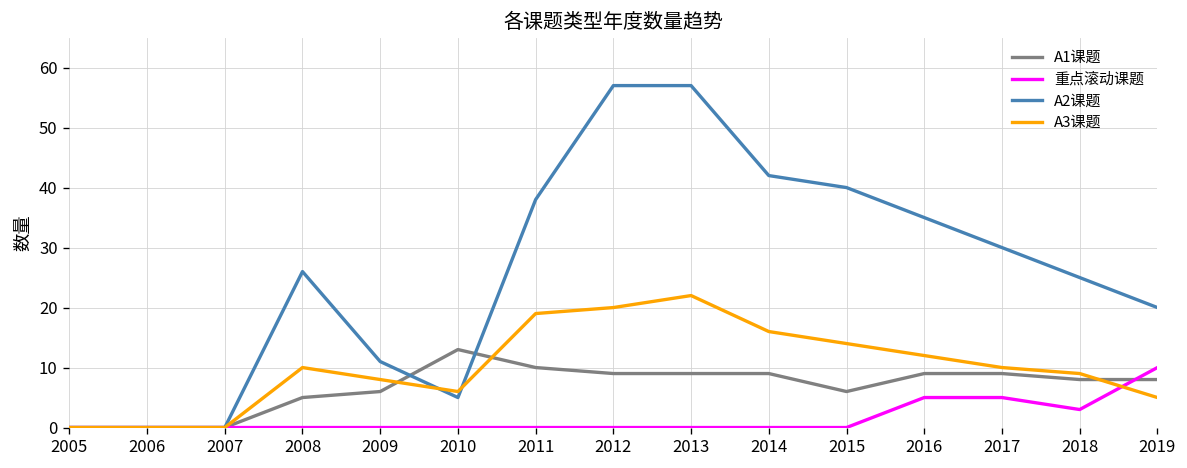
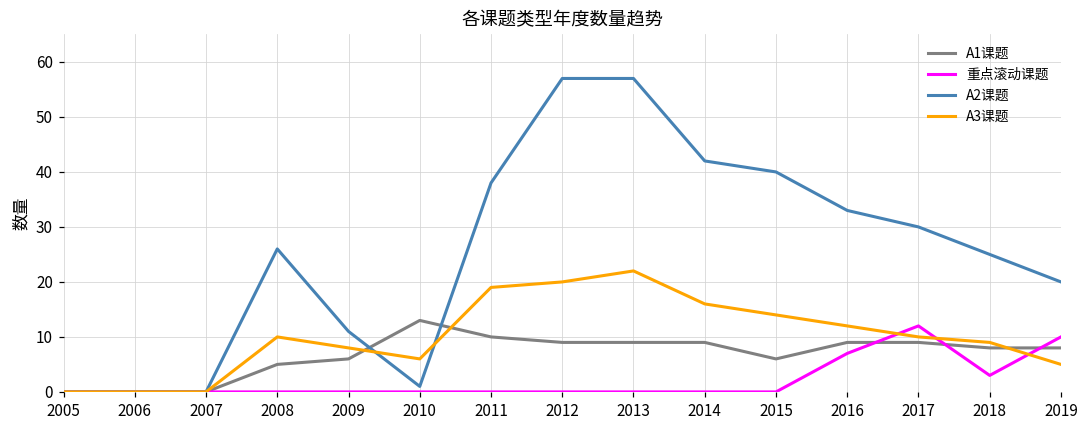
A2课题, 2010: 5 -> 1
重点滚动课题, 2016: 5 -> 7
A2课题, 2016: 35 -> 33
重点滚动课题, 2017: 5 -> 12
